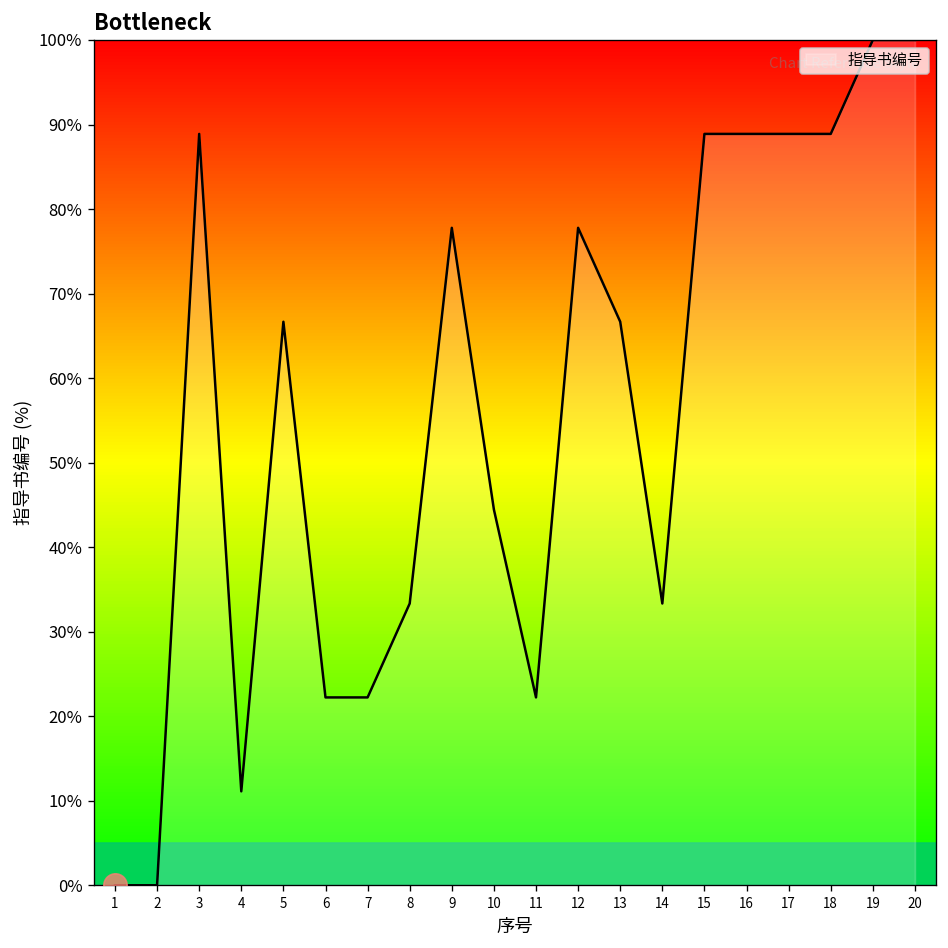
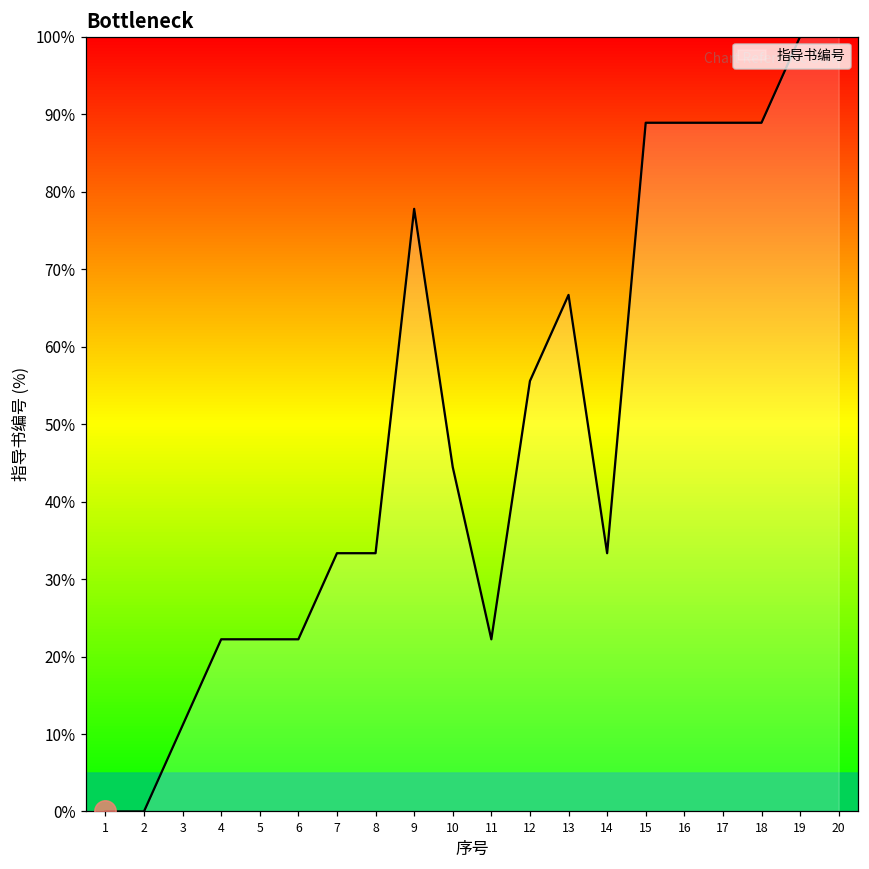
指导书编号, 3: 89% -> 11%
指导书编号, 4: 11% -> 22%
指导书编号, 5: 67% -> 22%
指导书编号, 7: 22% -> 33%
指导书编号, 12: 78% -> 56%
